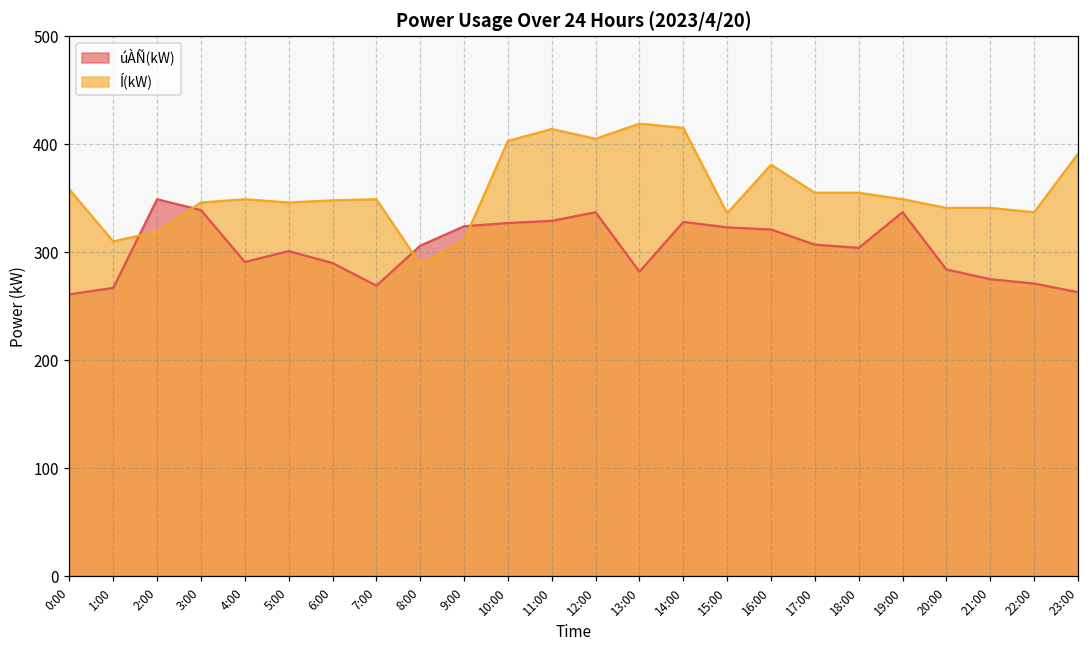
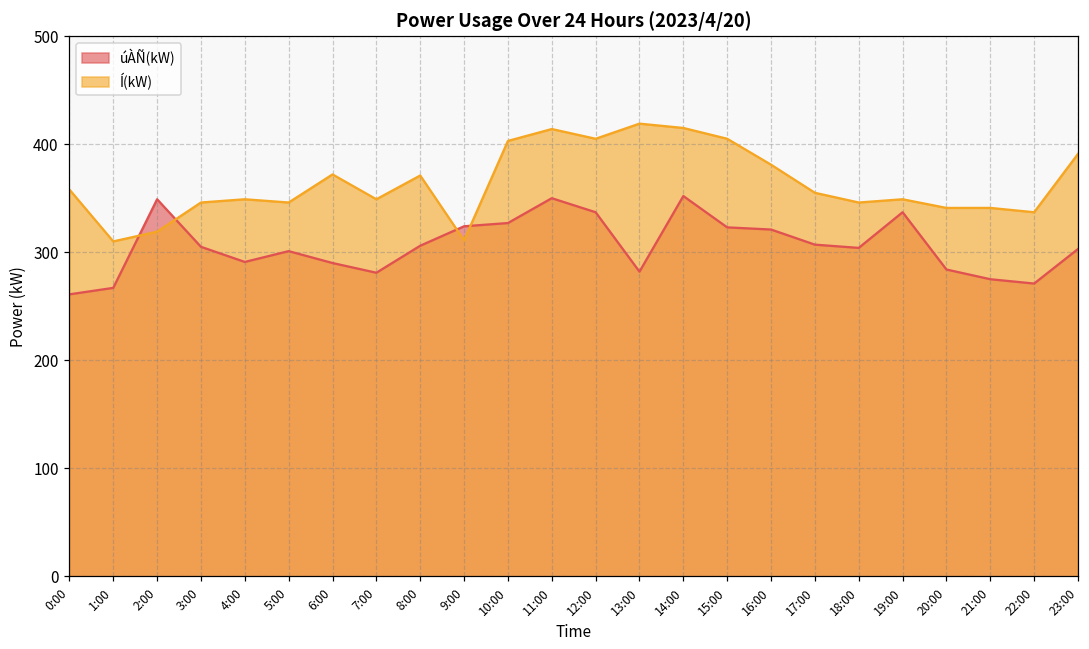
úÀÑ(kW), 3:00: 340 -> 310
Í(kW), 6:00: 350 -> 370
úÀÑ(kW), 7:00: 270 -> 280
Í(kW), 8:00: 290 -> 370
úÀÑ(kW), 11:00: 330 -> 350
úÀÑ(kW), 14:00: 330 -> 350
Í(kW), 15:00: 340 -> 410
Í(kW), 18:00: 360 -> 350
úÀÑ(kW), 23:00: 260 -> 300
